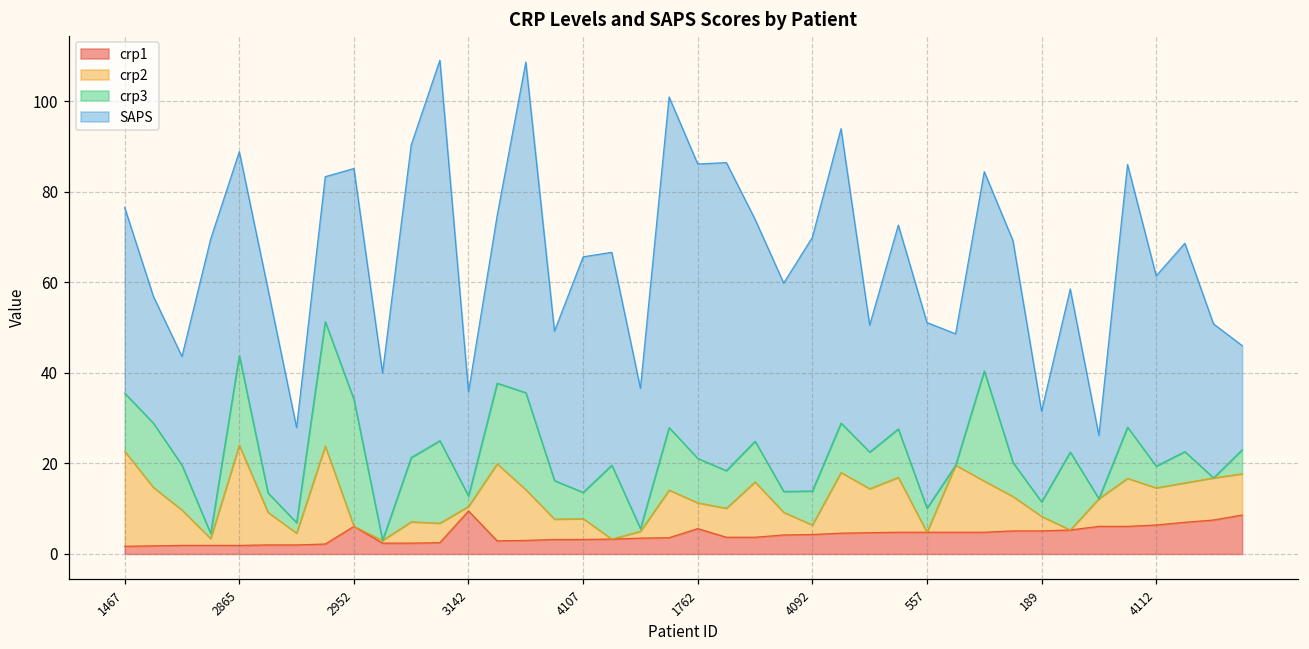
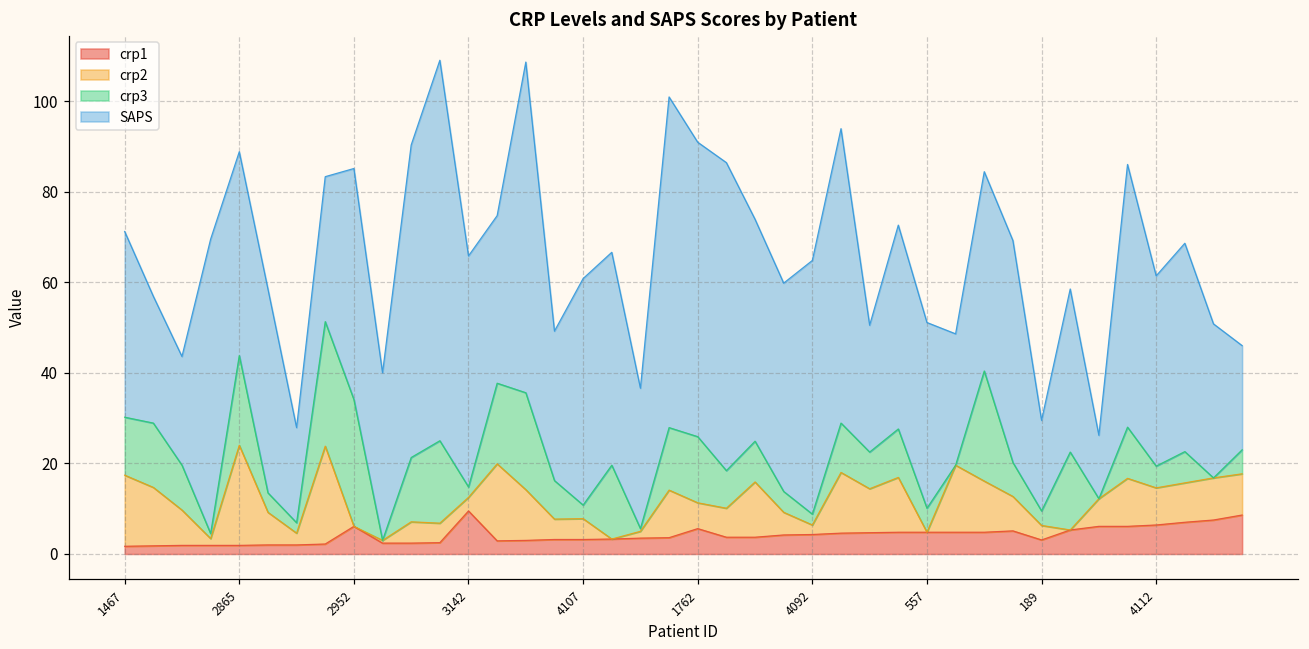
crp2, 1467: 21 -> 16
crp2, 3142: 1 -> 3
SAPS, 3142: 23 -> 51
crp3, 4107: 6 -> 3
SAPS, 4107: 52 -> 50
crp3, 1762: 10 -> 15
crp3, 4092: 8 -> 2
crp1, 189: 5 -> 3
